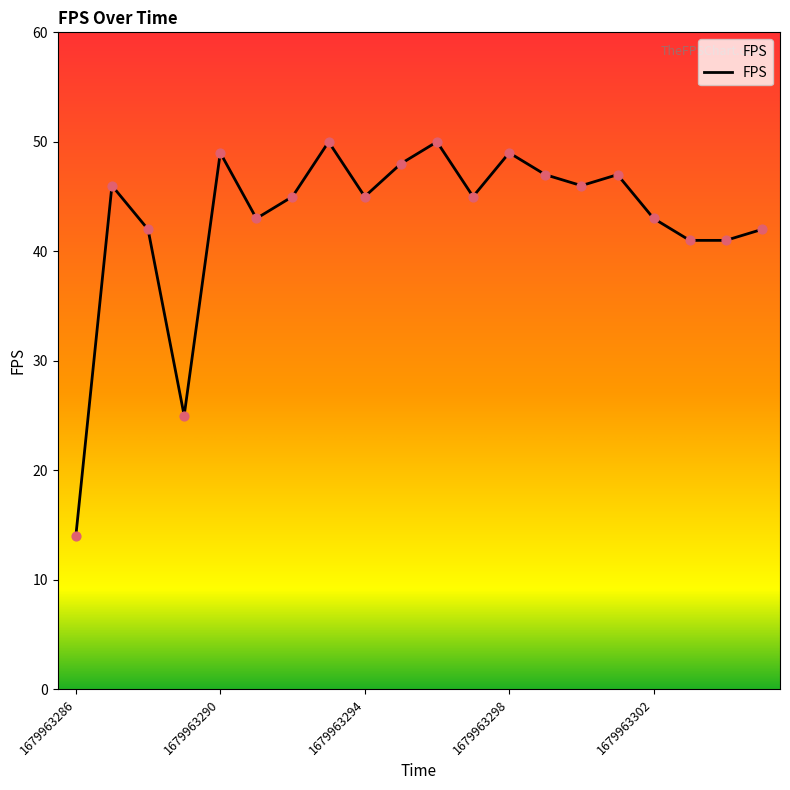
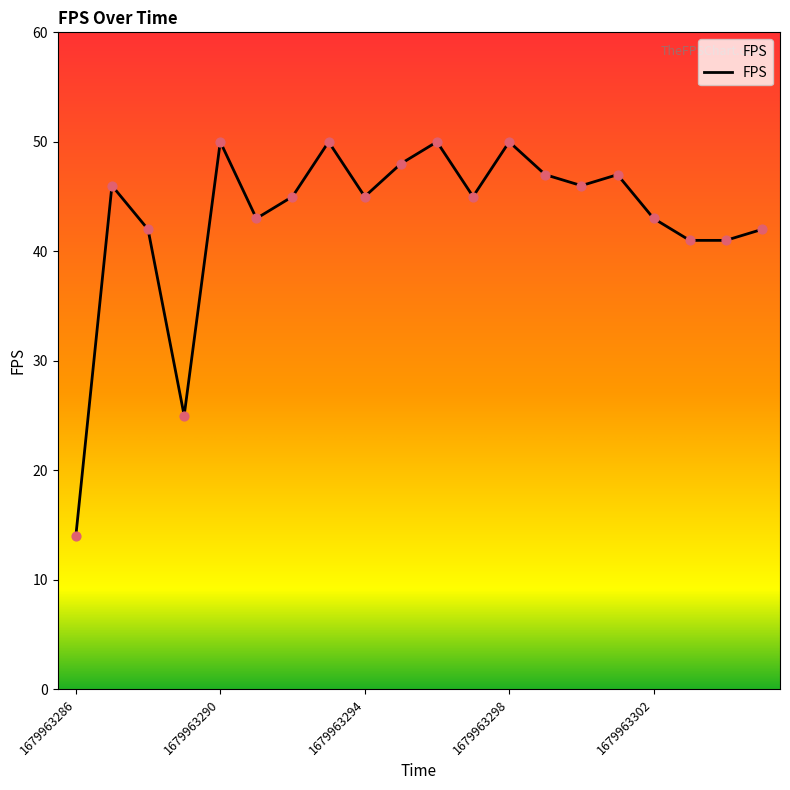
1679963290: 49 -> 50
1679963298: 49 -> 50
